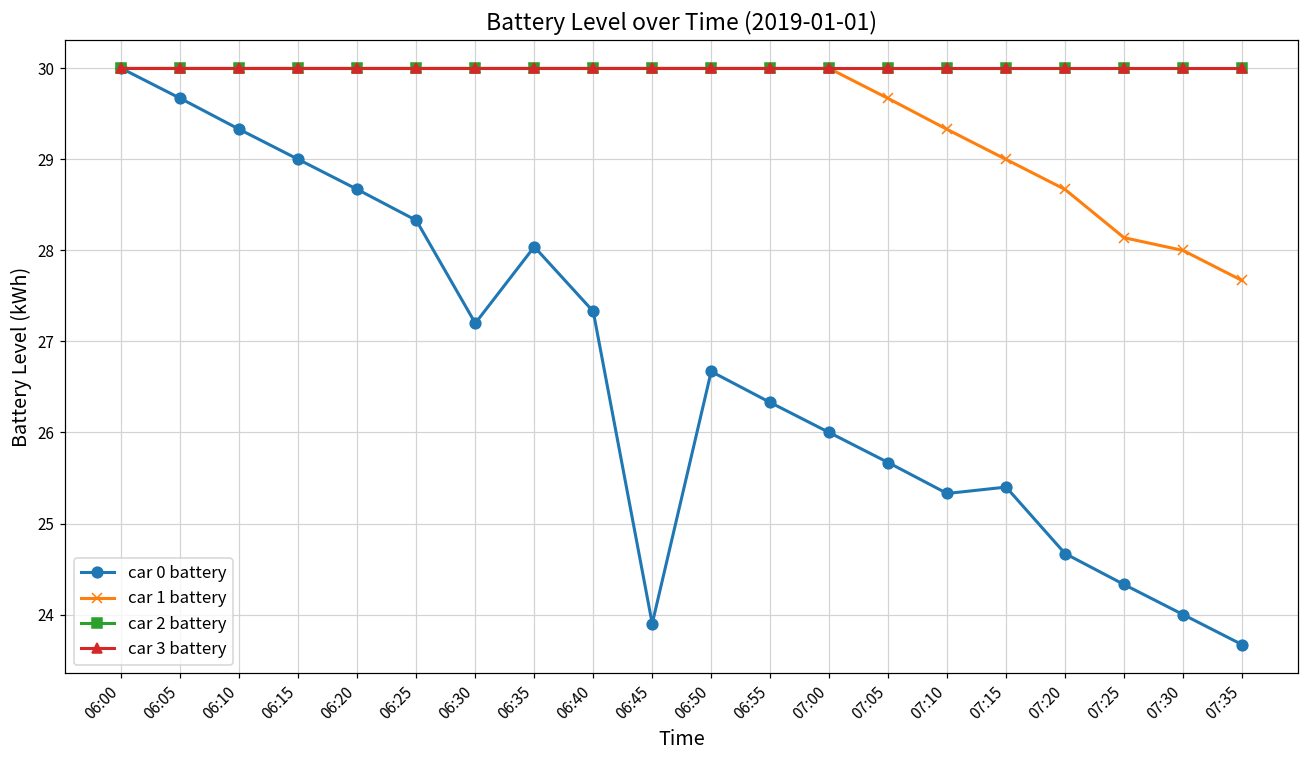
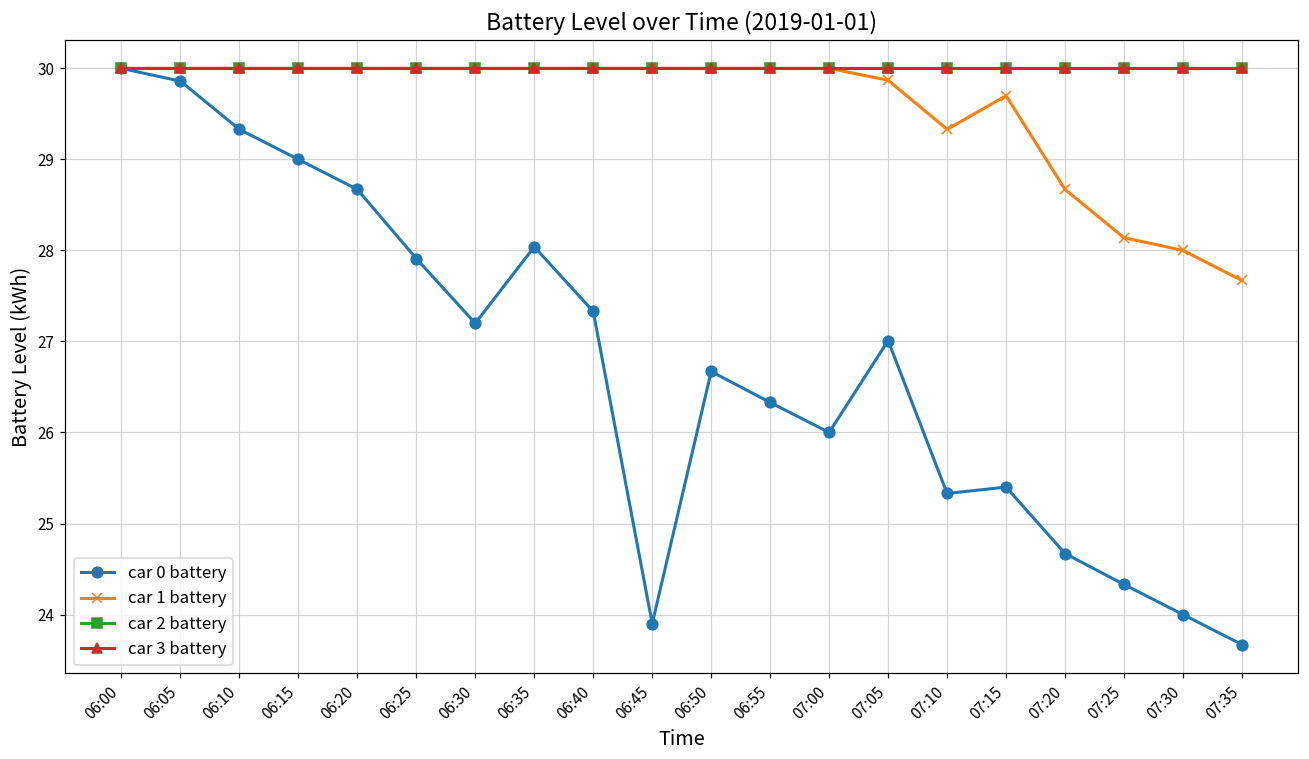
car 0 battery, 06:05: 29.7 -> 29.9
car 0 battery, 06:25: 28.3 -> 27.9
car 0 battery, 07:05: 25.7 -> 27.0
car 1 battery, 07:05: 29.7 -> 29.9
car 1 battery, 07:15: 29.0 -> 29.7
